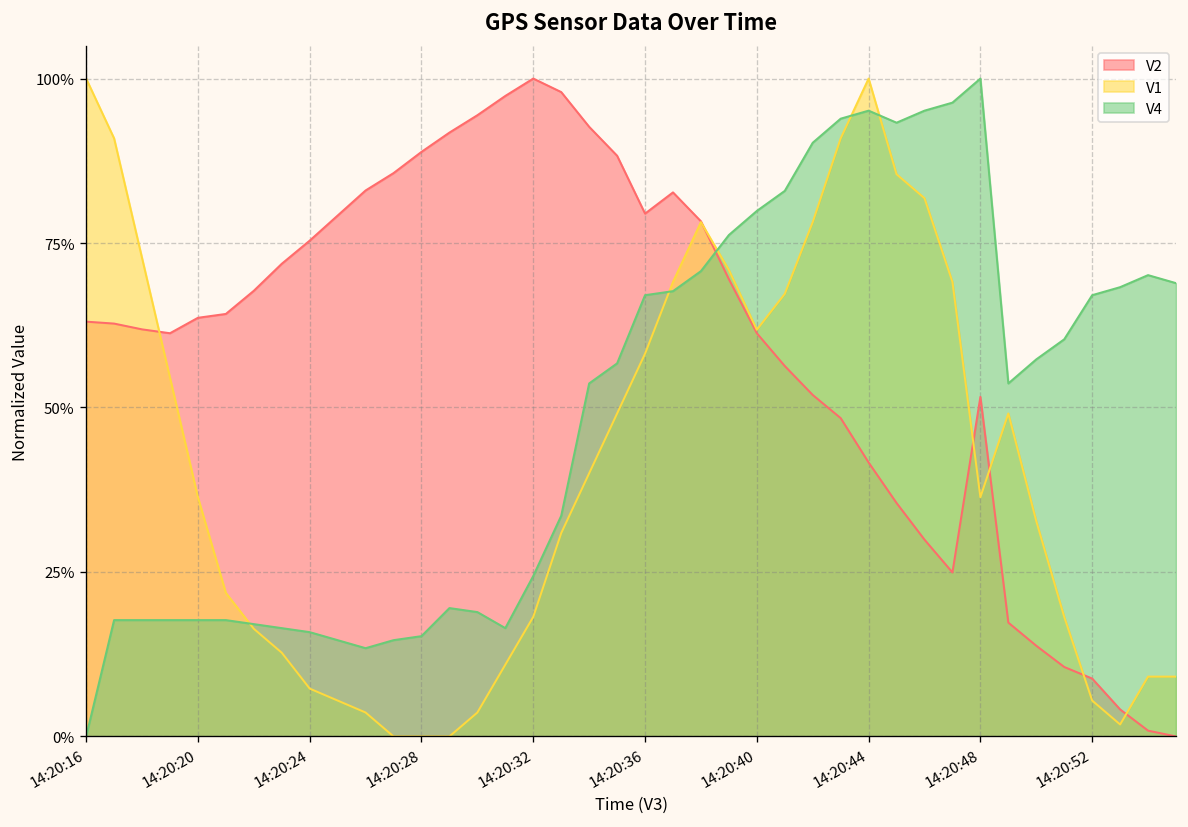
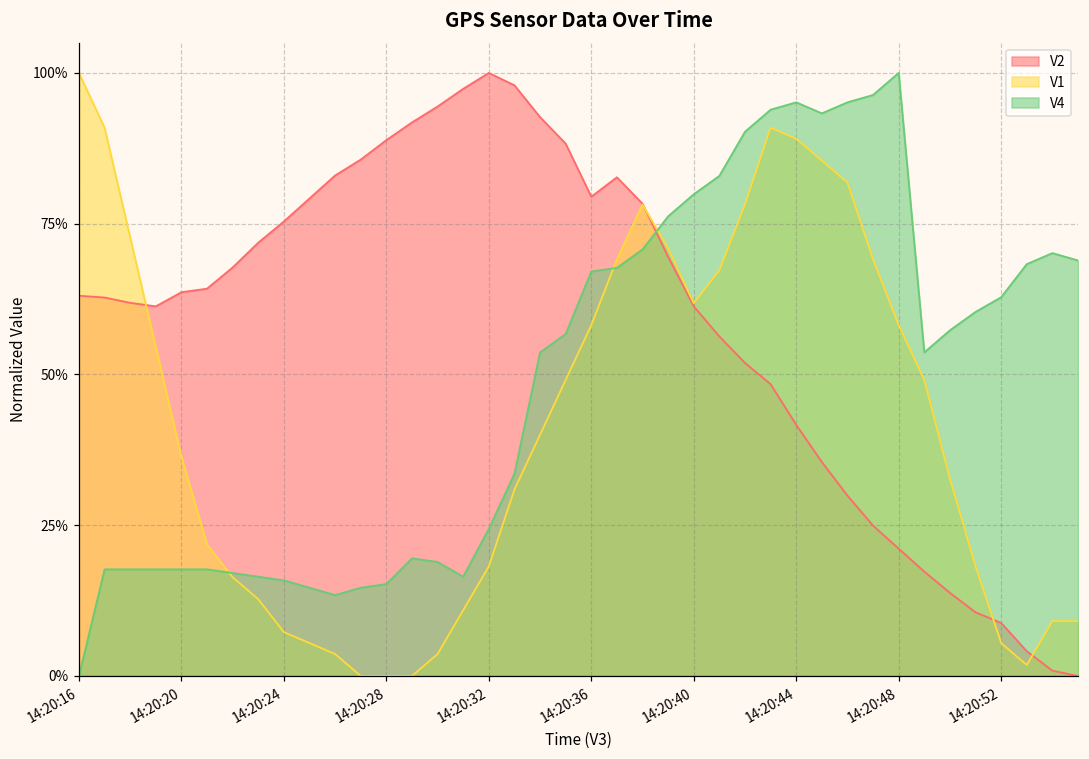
V1, 14:20:44: 100% -> 89%
V2, 14:20:48: 52% -> 21%
V1, 14:20:48: 36% -> 58%
V4, 14:20:52: 67% -> 63%
